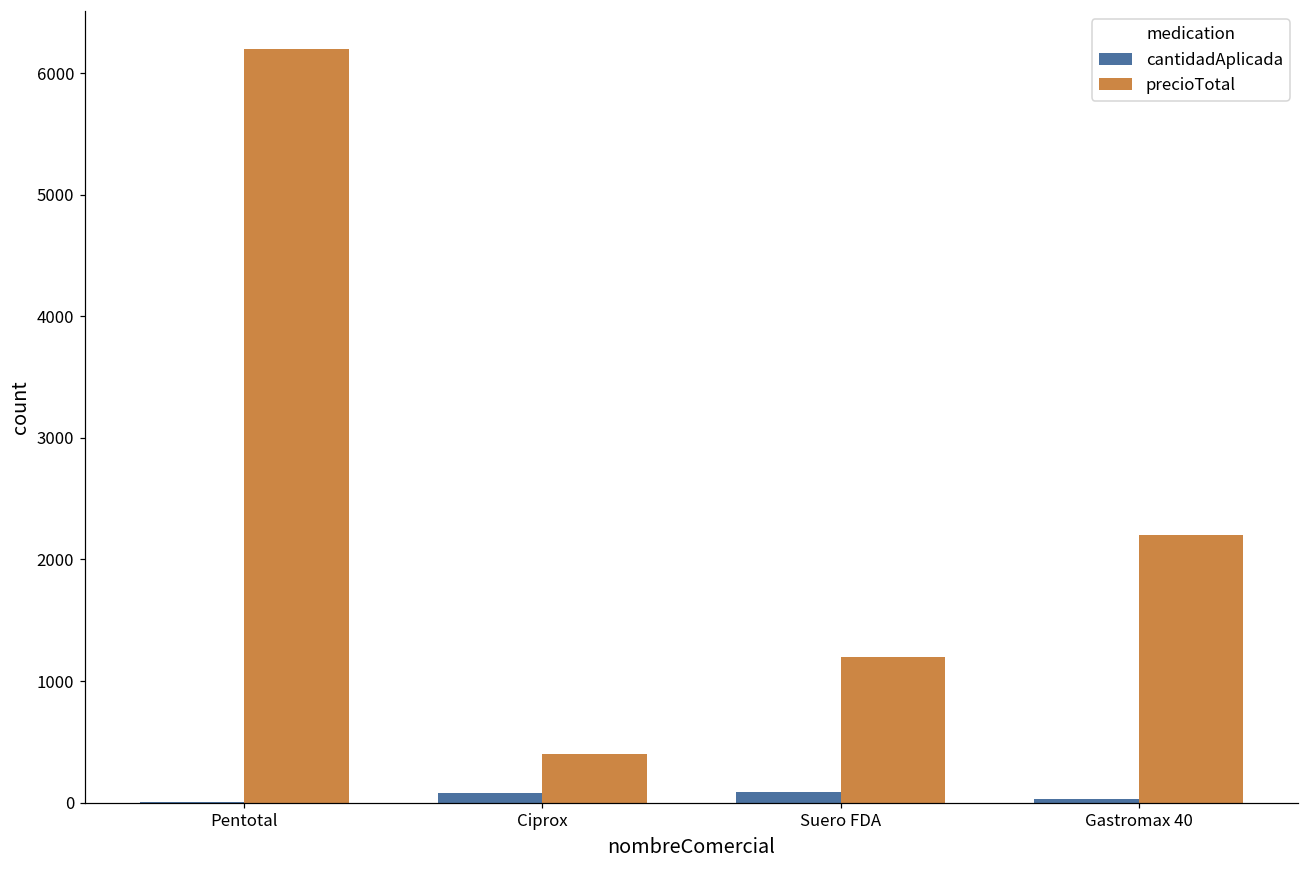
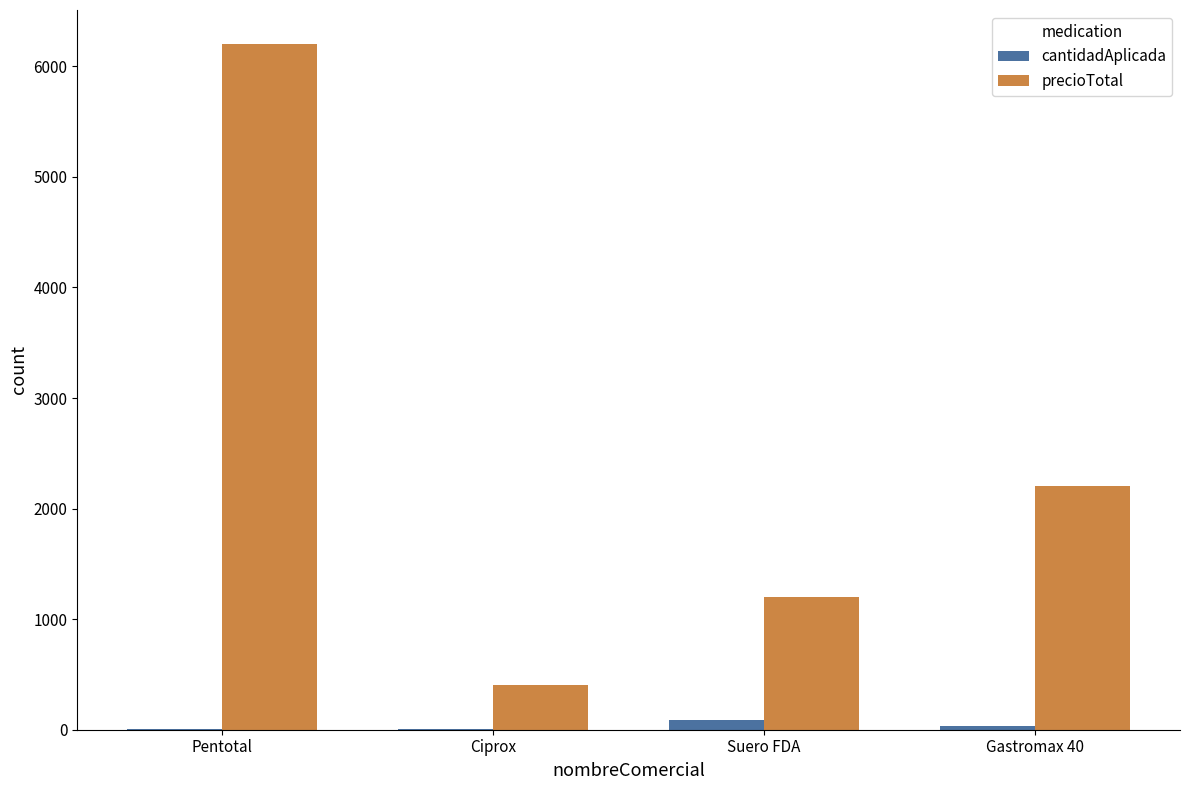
cantidadAplicada, Ciprox: 80 -> 0
